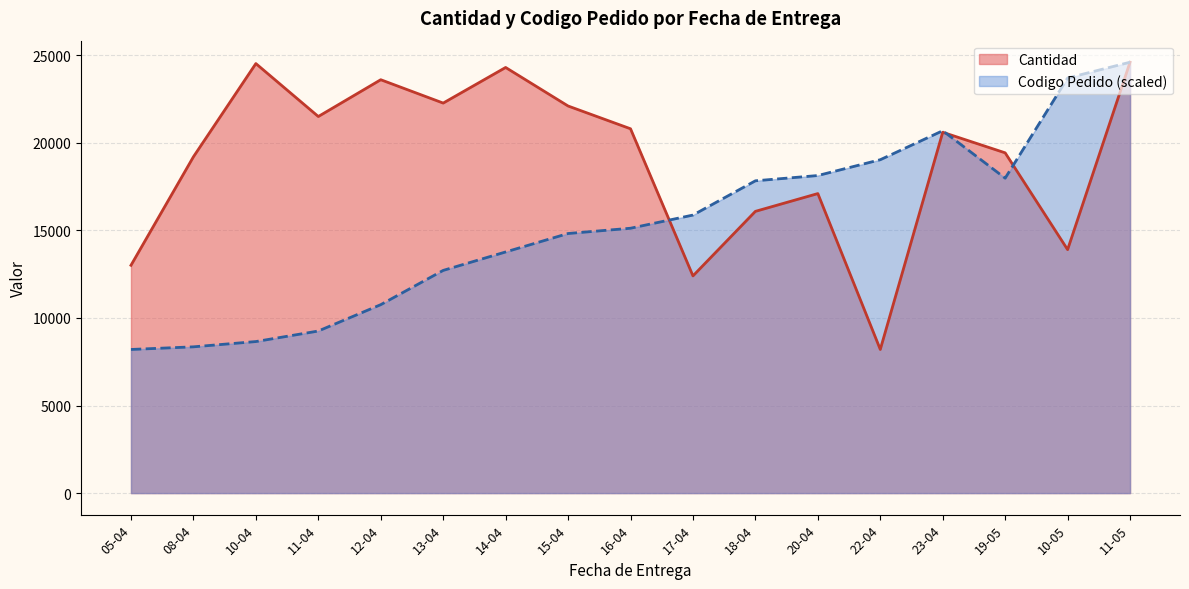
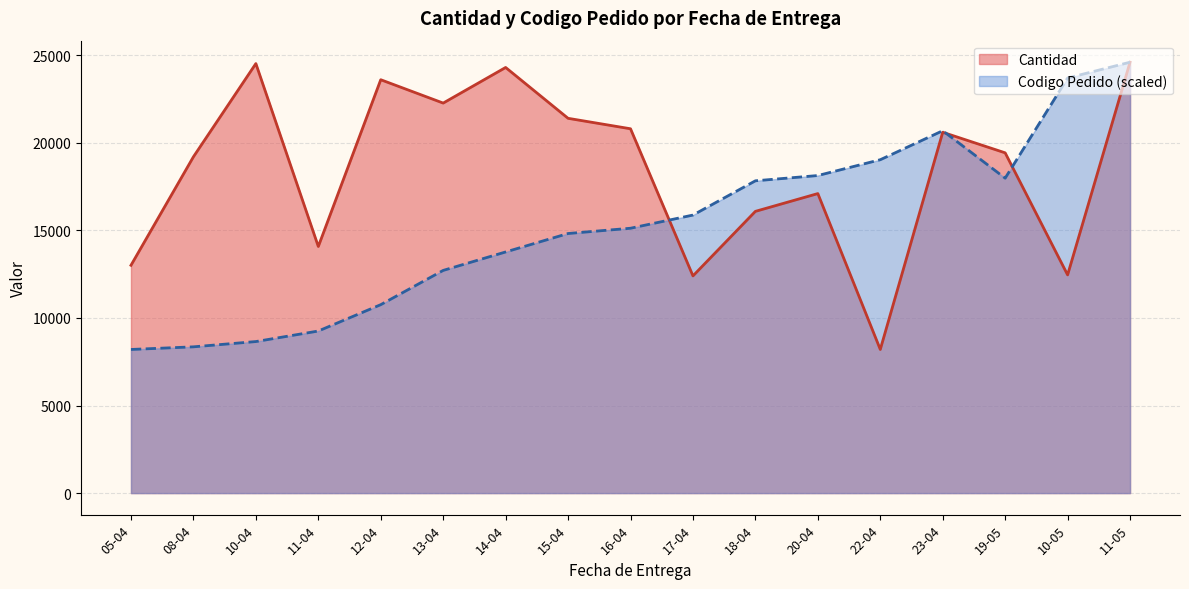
Cantidad, 11-04: 21500 -> 14100
Cantidad, 15-04: 22100 -> 21400
Cantidad, 10-05: 13900 -> 12500
